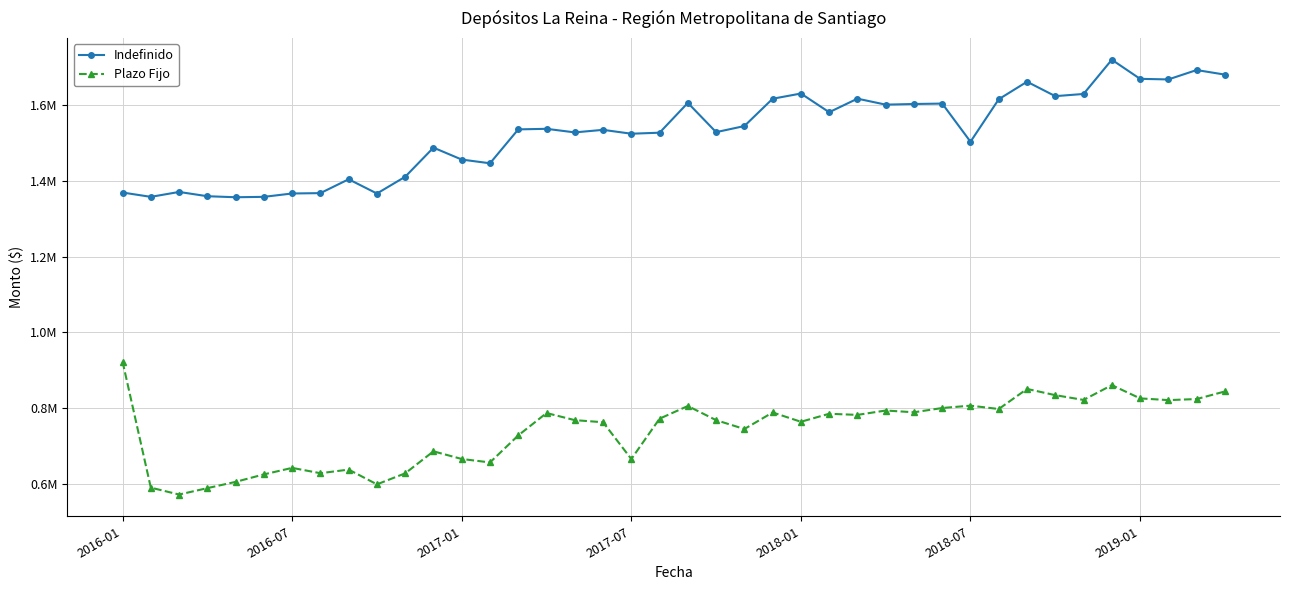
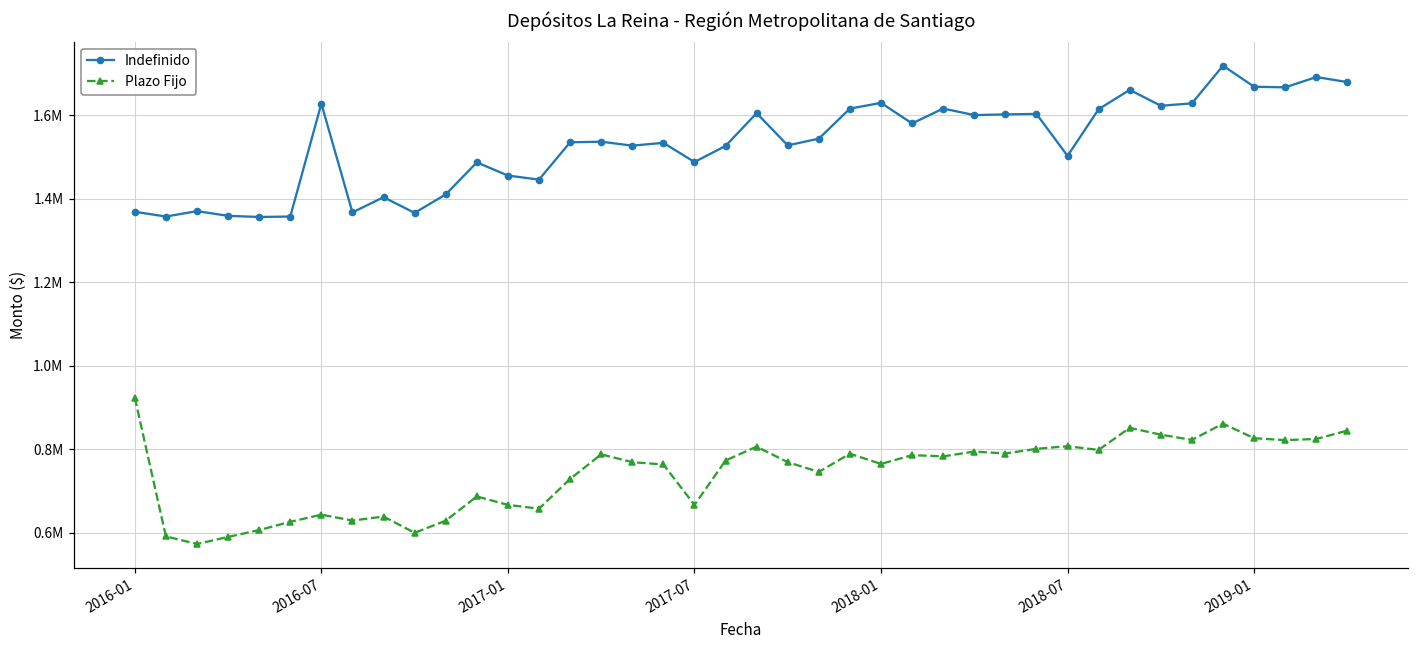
Indefinido, 2016-07: 1370000 -> 1630000
Indefinido, 2017-07: 1520000 -> 1490000
